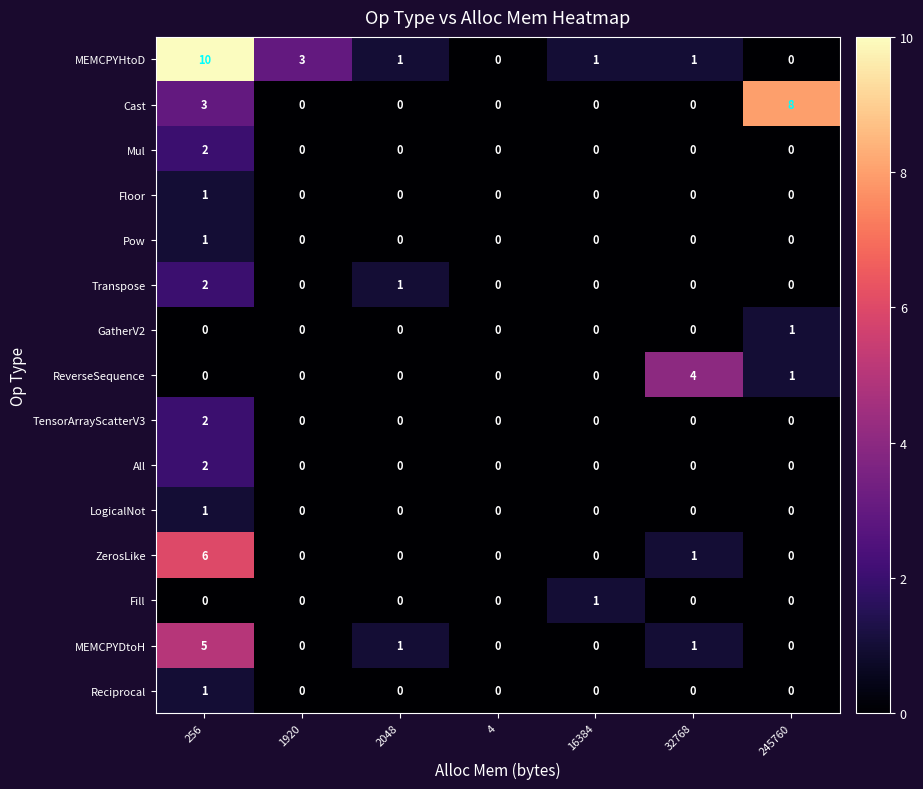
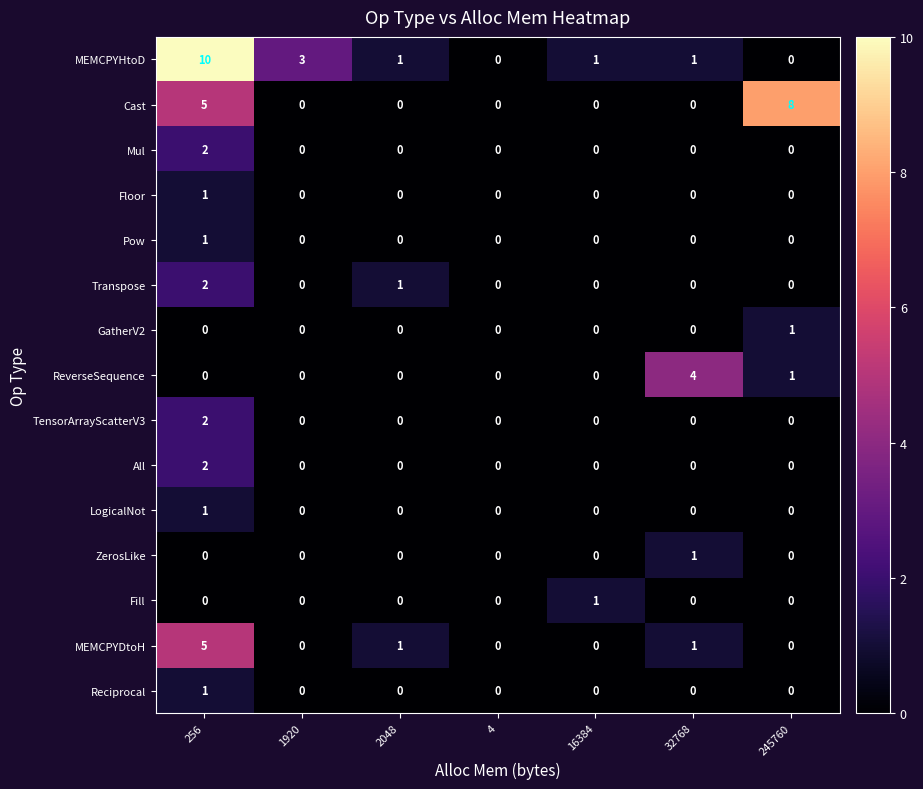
Cast, 256: 3 -> 5
ZerosLike, 256: 6 -> 0
